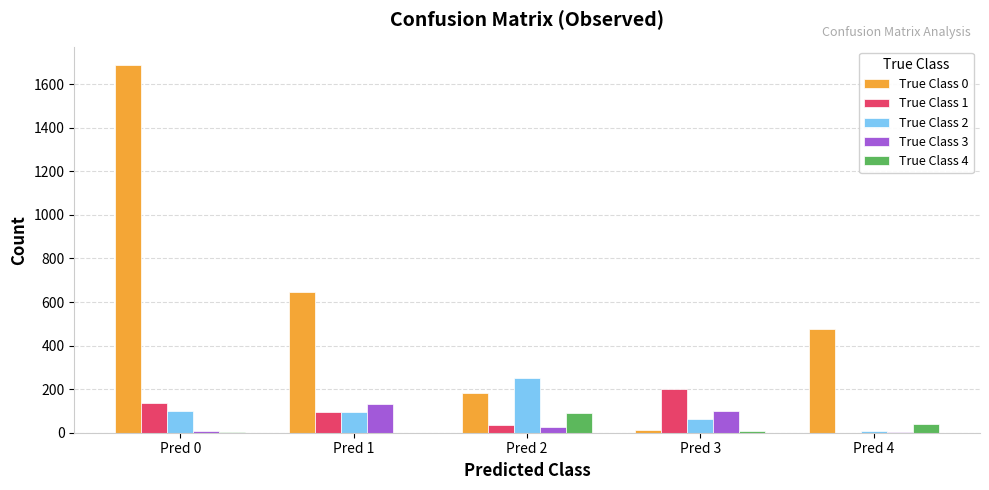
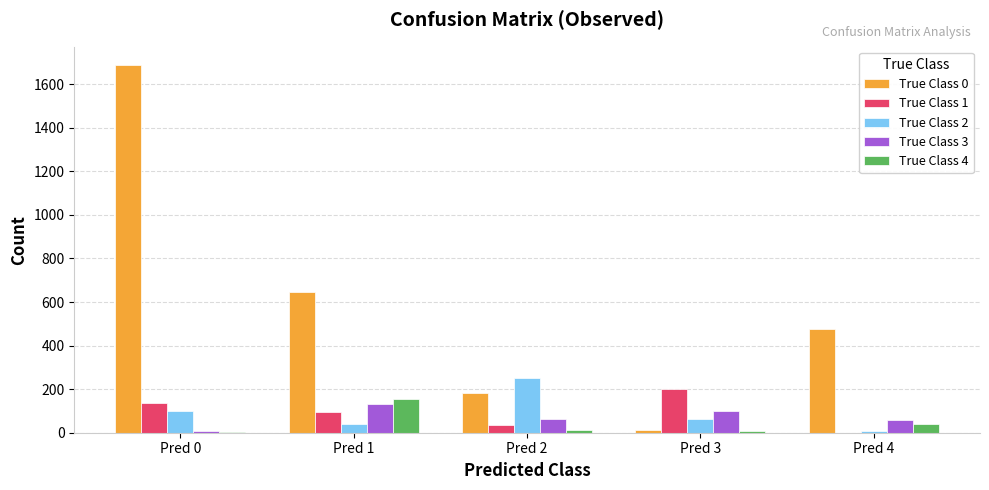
True Class 2, Pred 1: 100 -> 40
True Class 4, Pred 1: 0 -> 160
True Class 3, Pred 2: 30 -> 60
True Class 4, Pred 2: 90 -> 10
True Class 3, Pred 4: 0 -> 60
